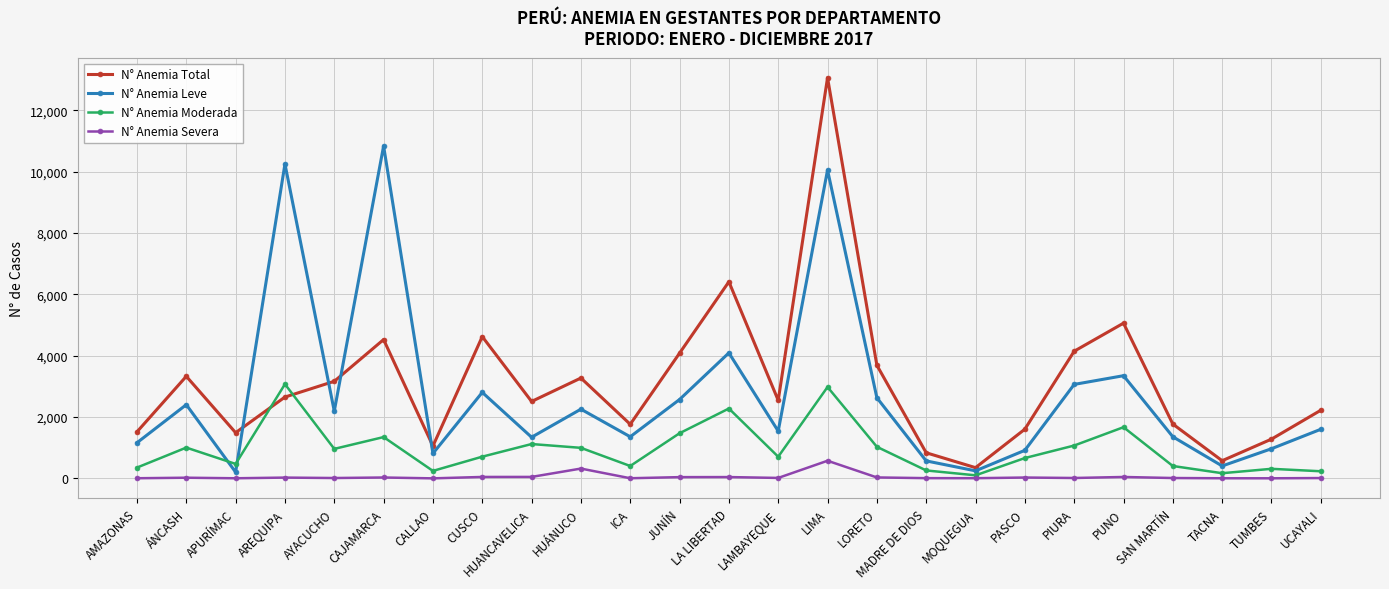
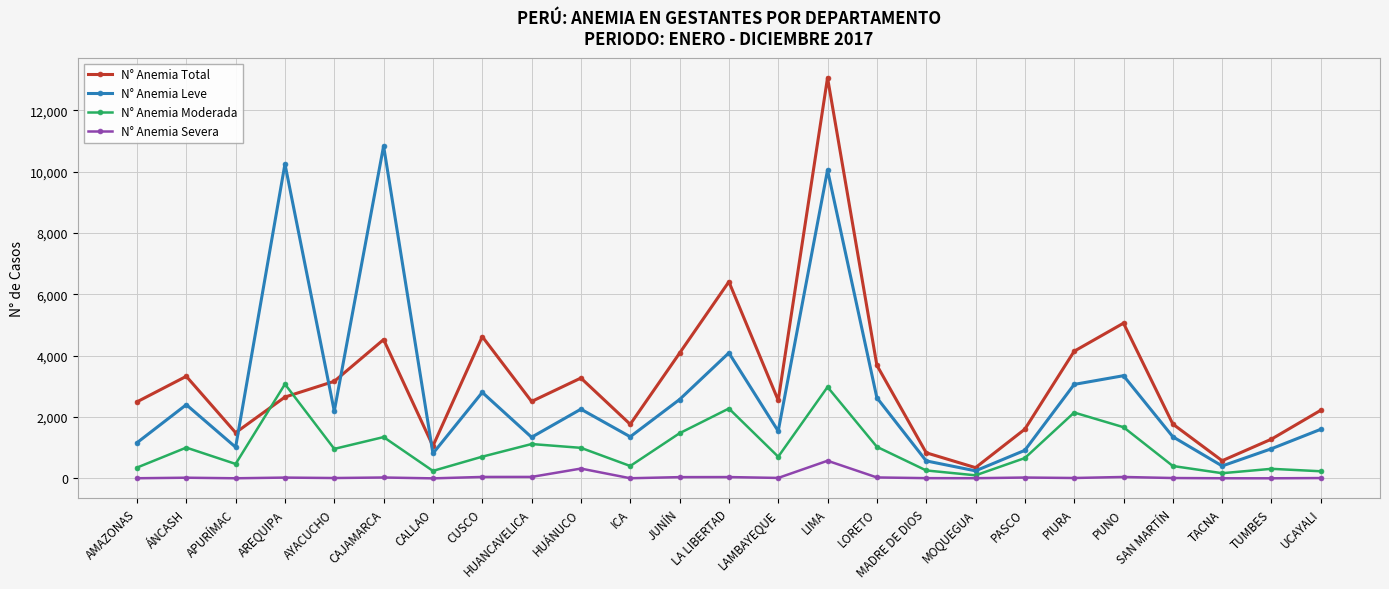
N° Anemia Total, AMAZONAS: 1,500 -> 2,500
N° Anemia Leve, APURÍMAC: 200 -> 1,000
N° Anemia Moderada, PIURA: 1,100 -> 2,100
